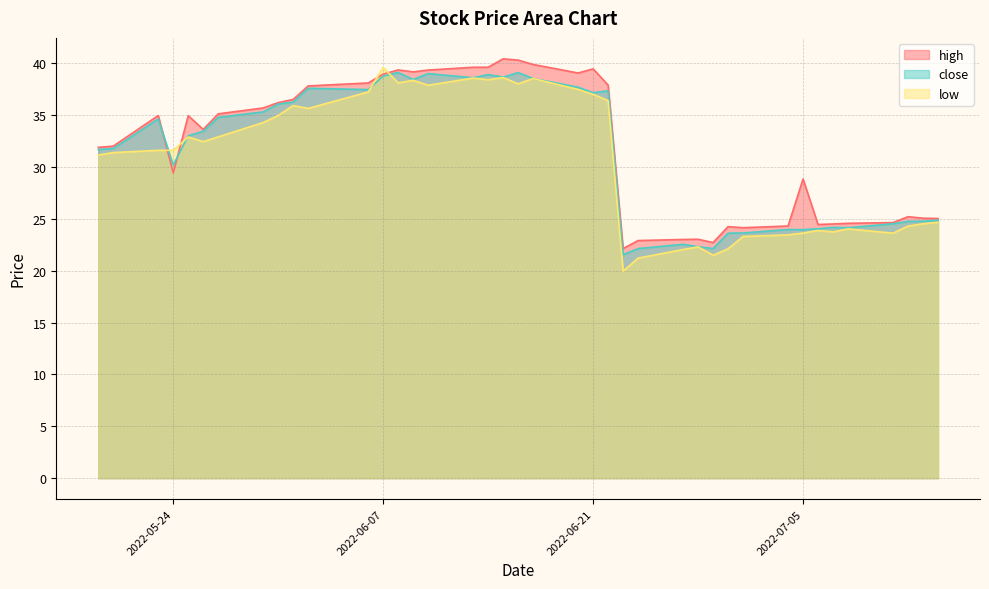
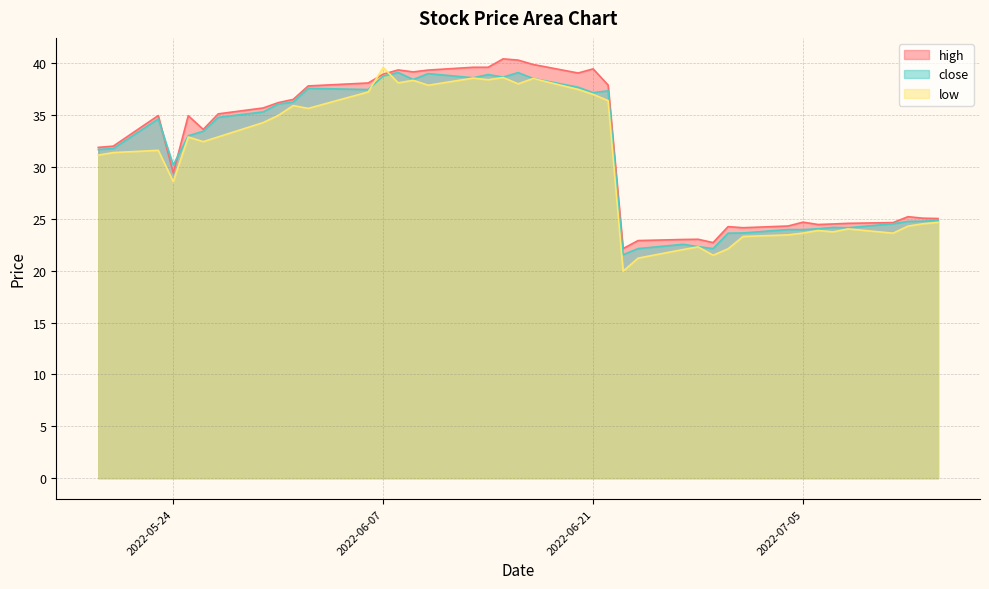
low, 2022-05-24: 31.6 -> 28.6
high, 2022-07-05: 28.9 -> 24.7
